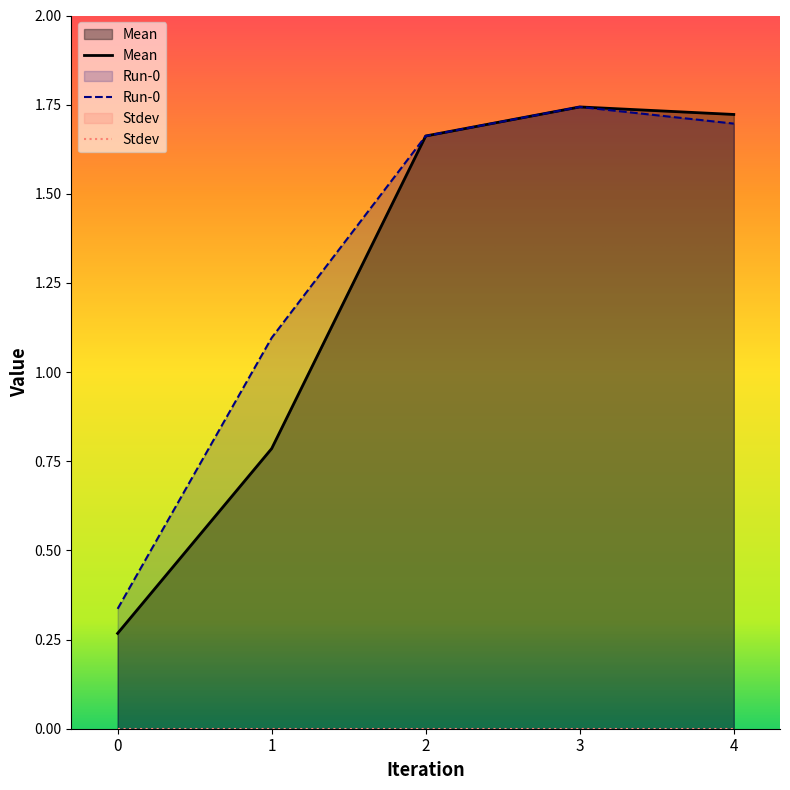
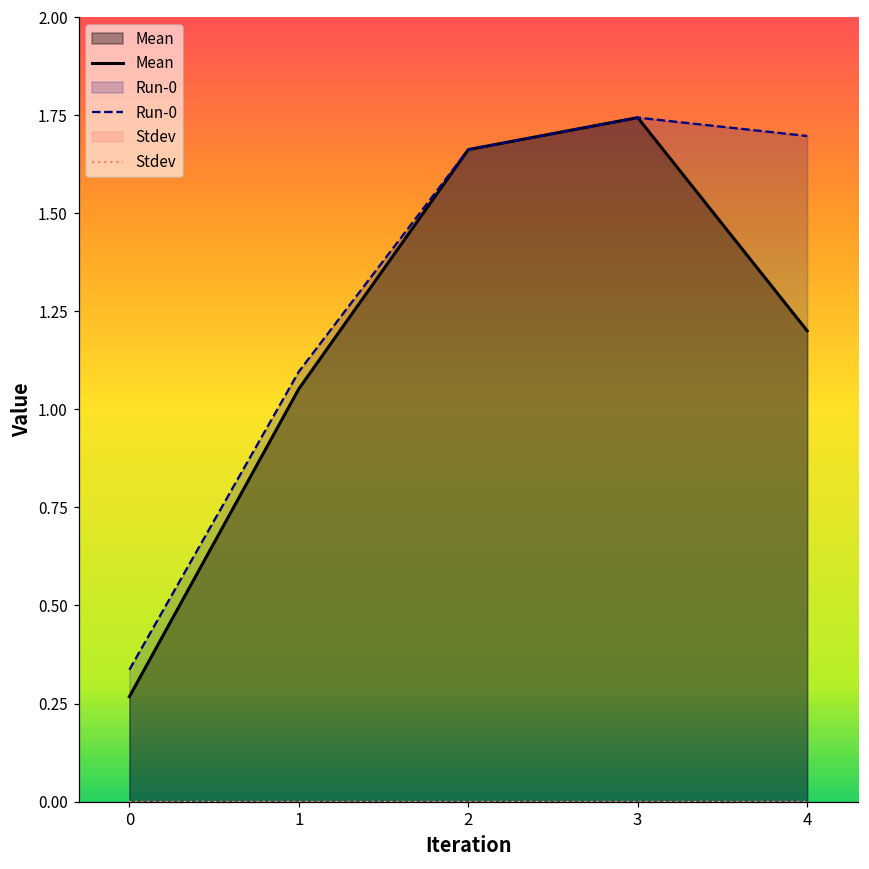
Mean, 1: 0.79 -> 1.05
Mean, 4: 1.72 -> 1.20
